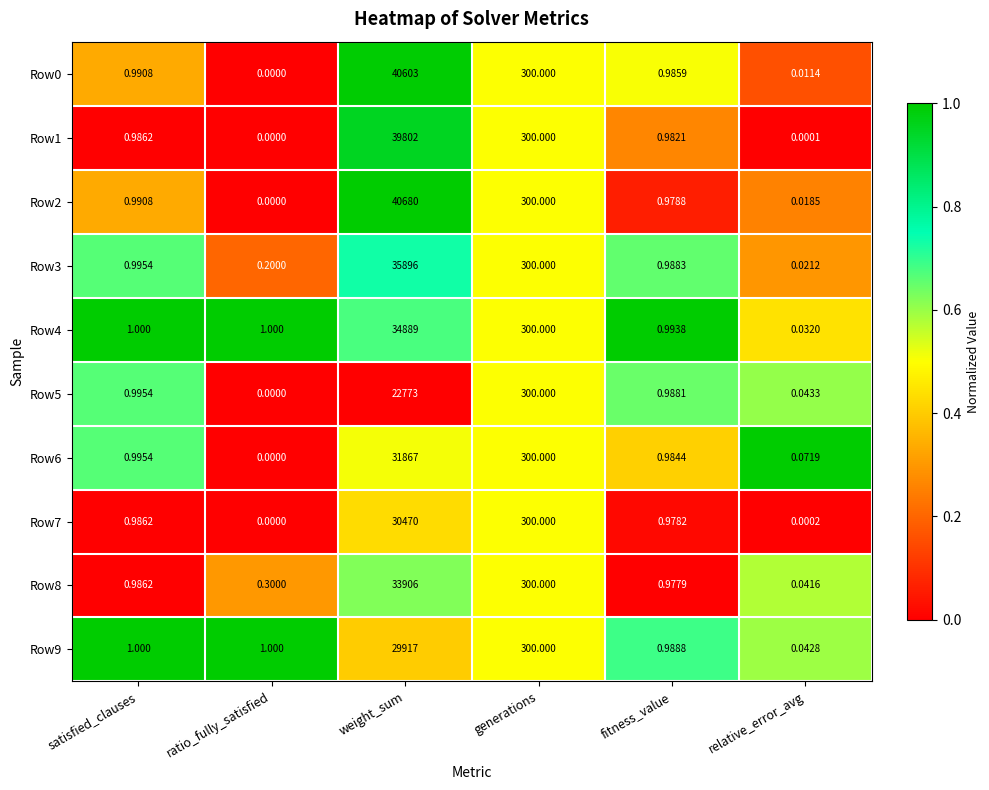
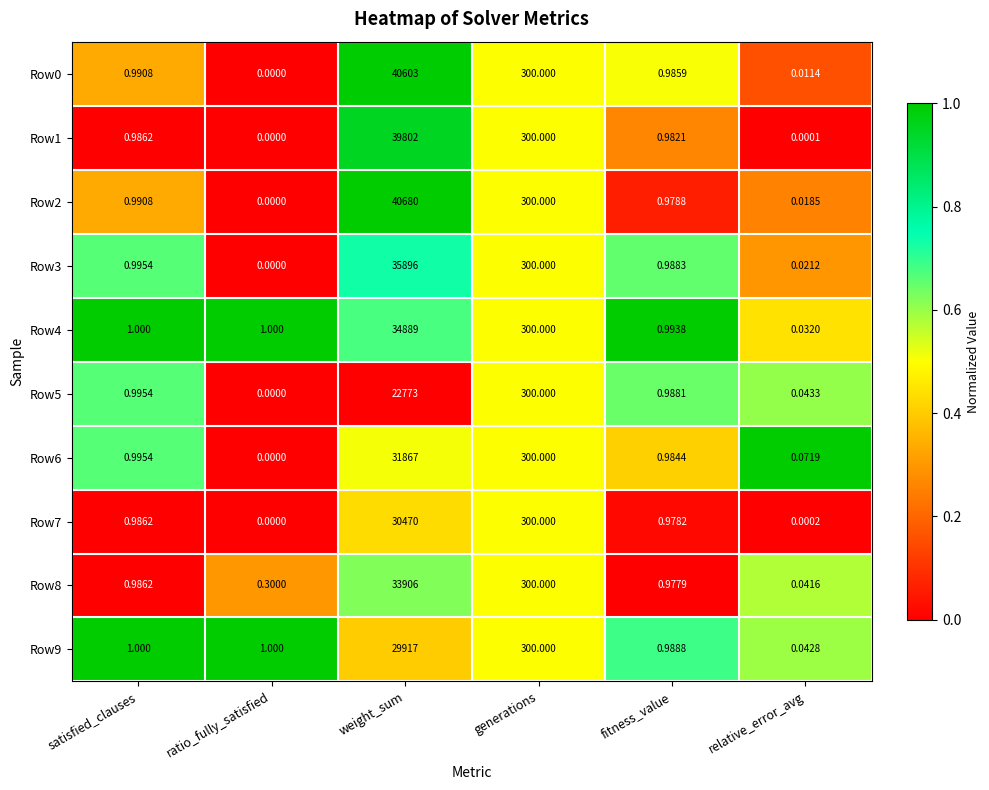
Row3, ratio_fully_satisfied: 0.2000 -> 0.0000
